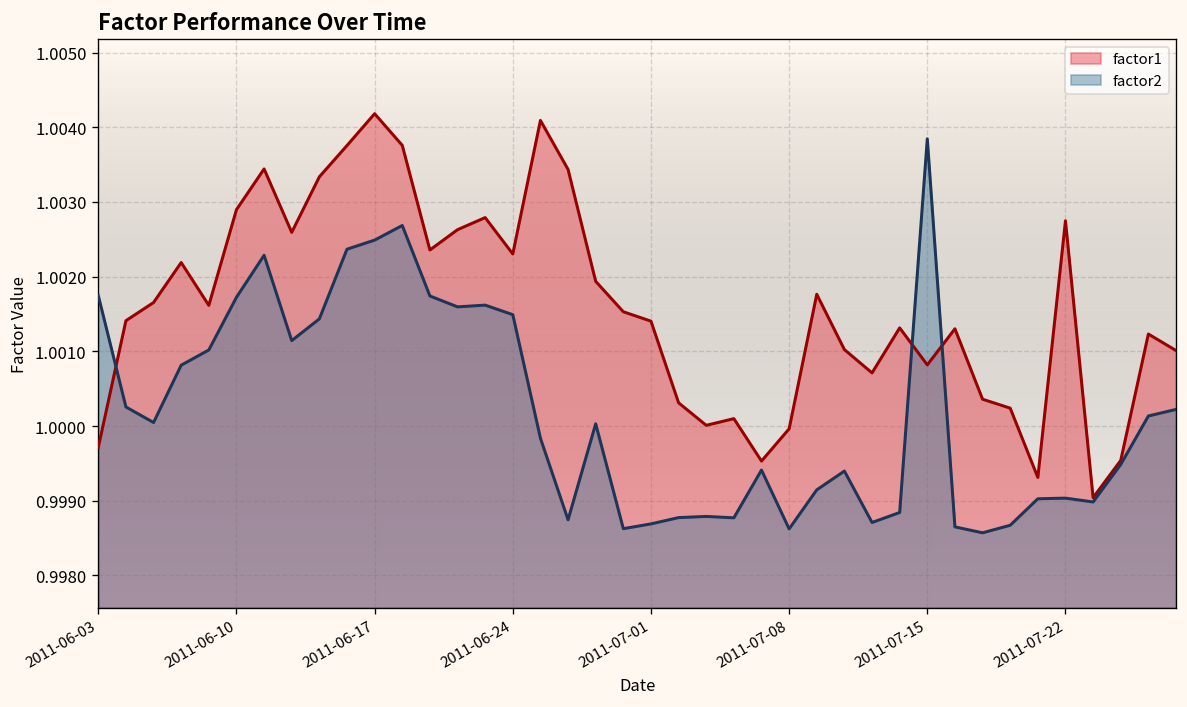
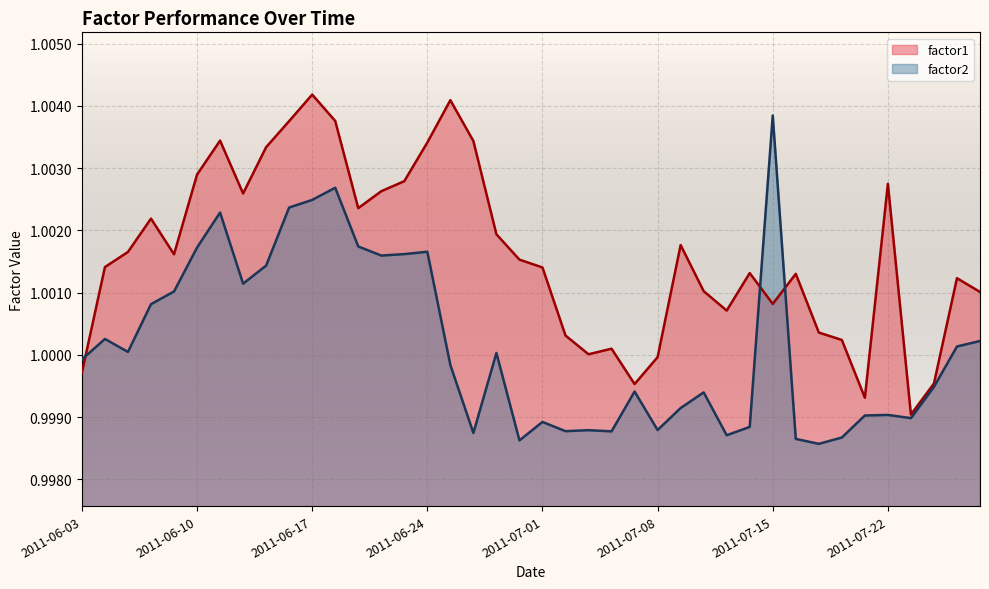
factor2, 2011-06-03: 1.0017 -> 0.9999
factor1, 2011-06-24: 1.0023 -> 1.0034
factor2, 2011-06-24: 1.0015 -> 1.0017
factor2, 2011-07-01: 0.9987 -> 0.9989
factor2, 2011-07-08: 0.9986 -> 0.9988
